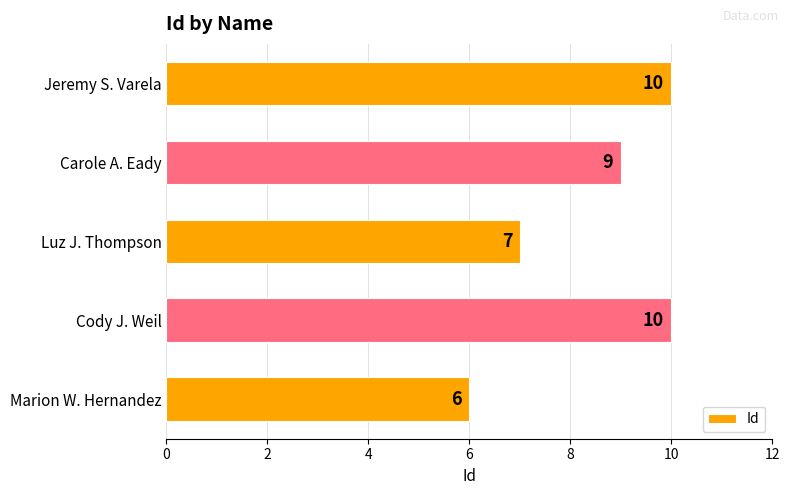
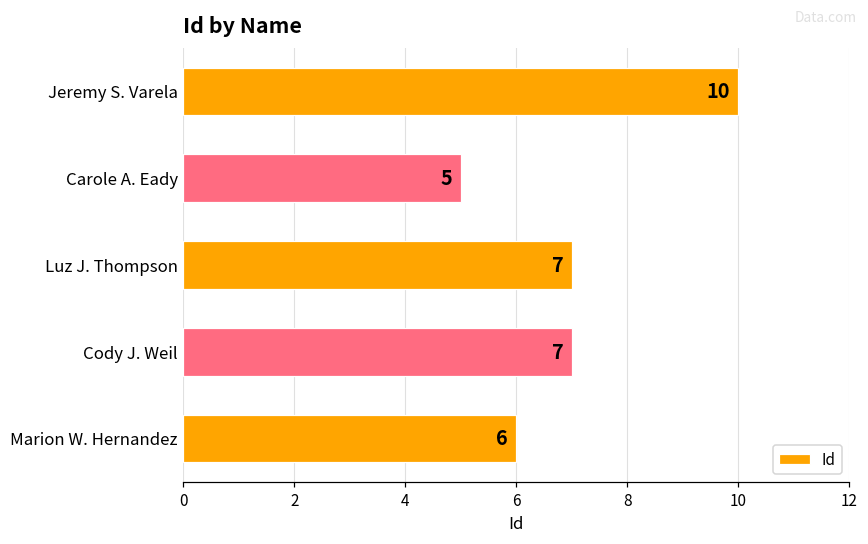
Carole A. Eady: 9 -> 5
Cody J. Weil: 10 -> 7
